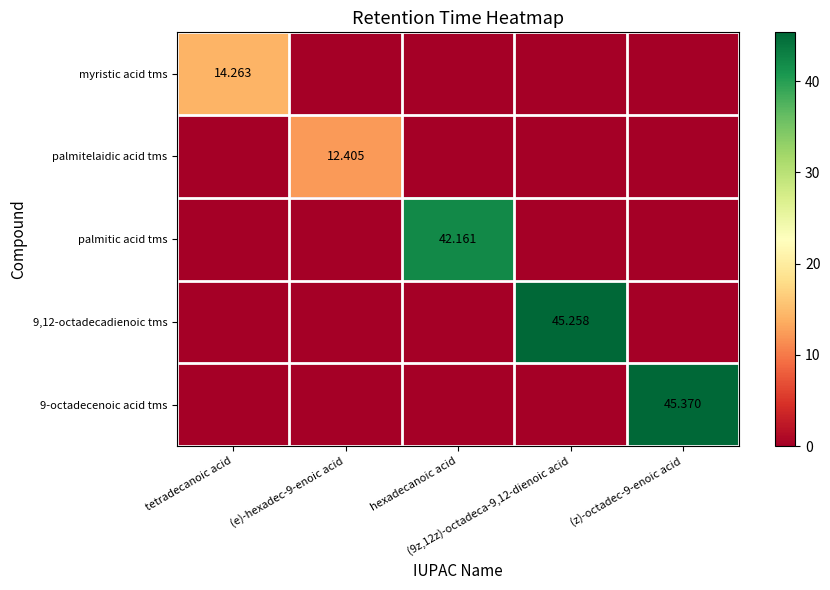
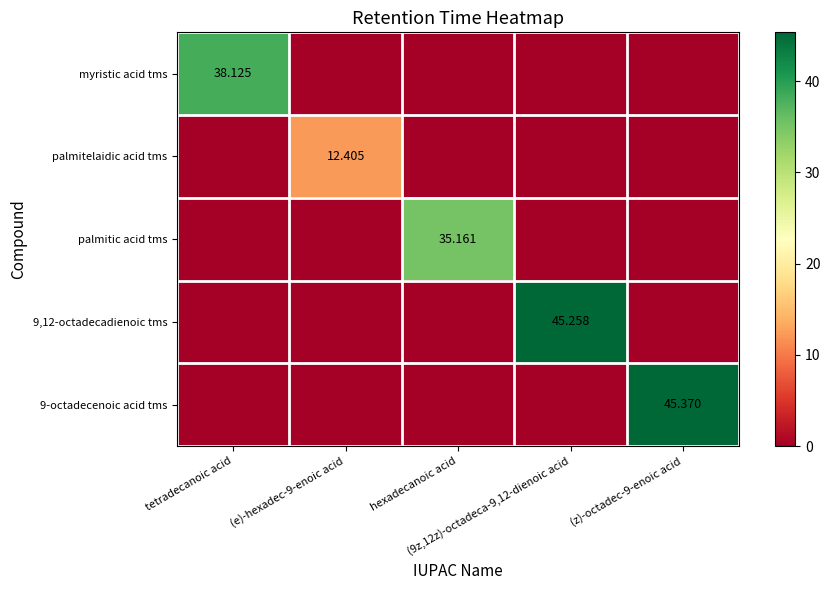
myristic acid tms, tetradecanoic acid: 14.263 -> 38.125
palmitic acid tms, hexadecanoic acid: 42.161 -> 35.161
